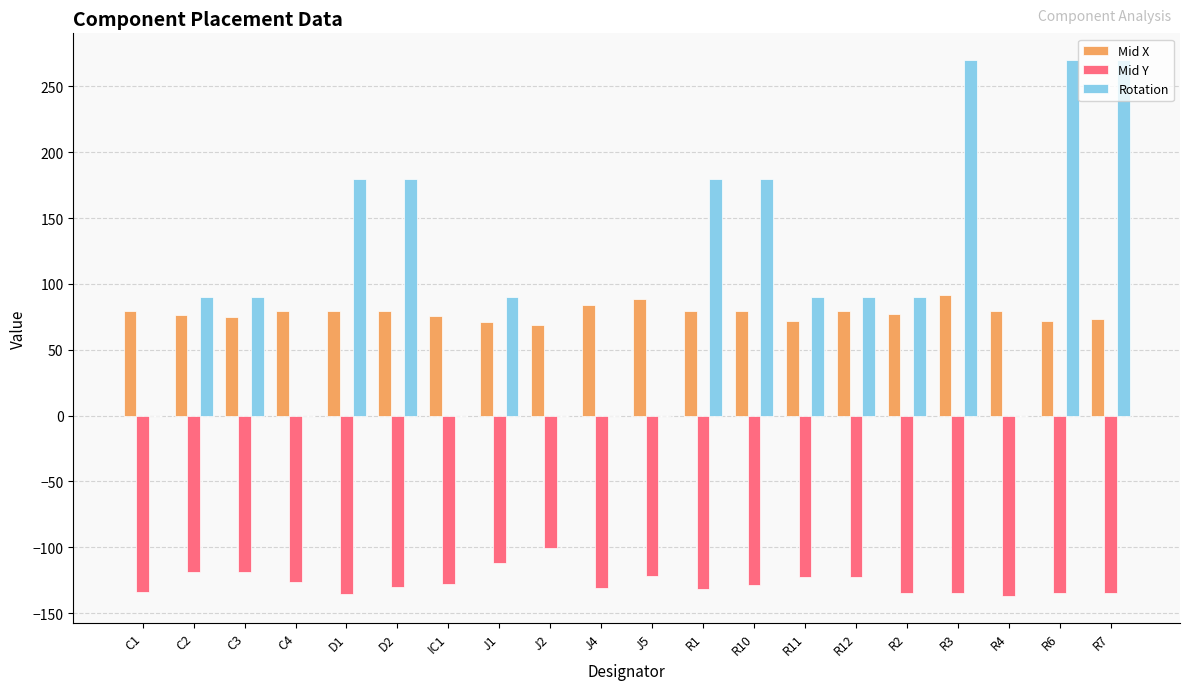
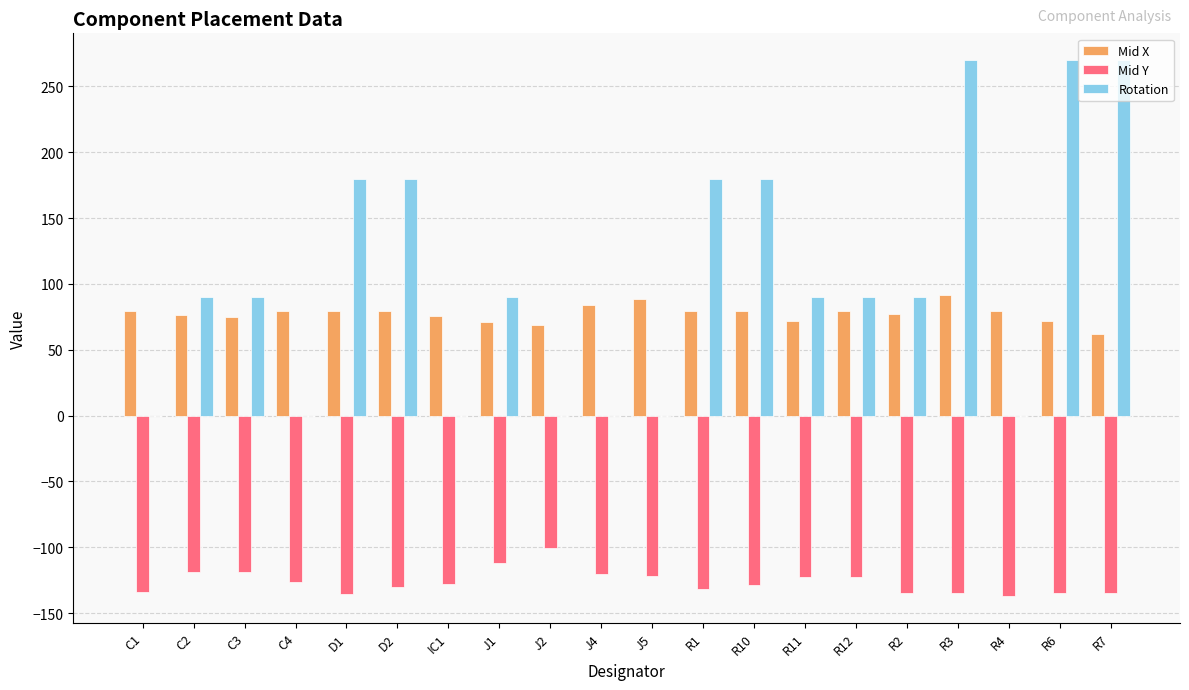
Mid Y, J4: -131 -> -120
Mid X, R7: 73 -> 62
